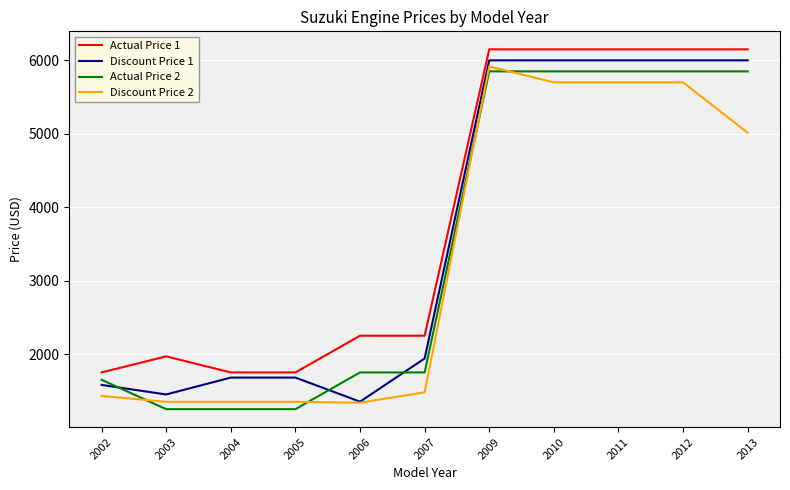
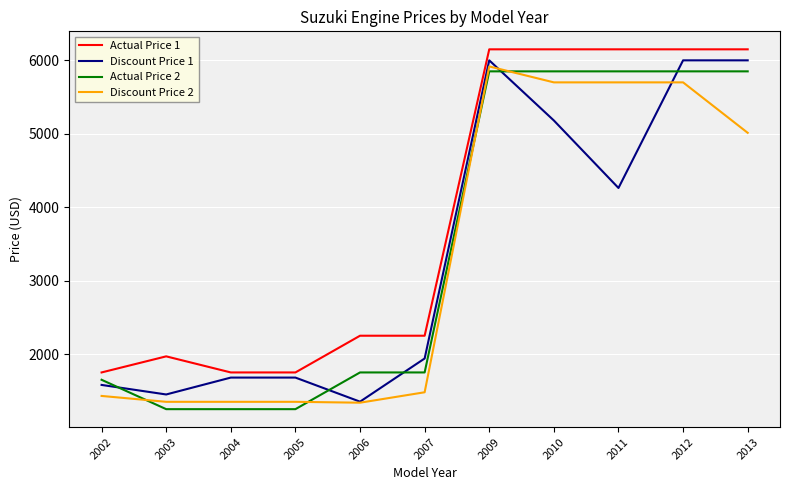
Discount Price 1, 2010: 6000 -> 5200
Discount Price 1, 2011: 6000 -> 4300
